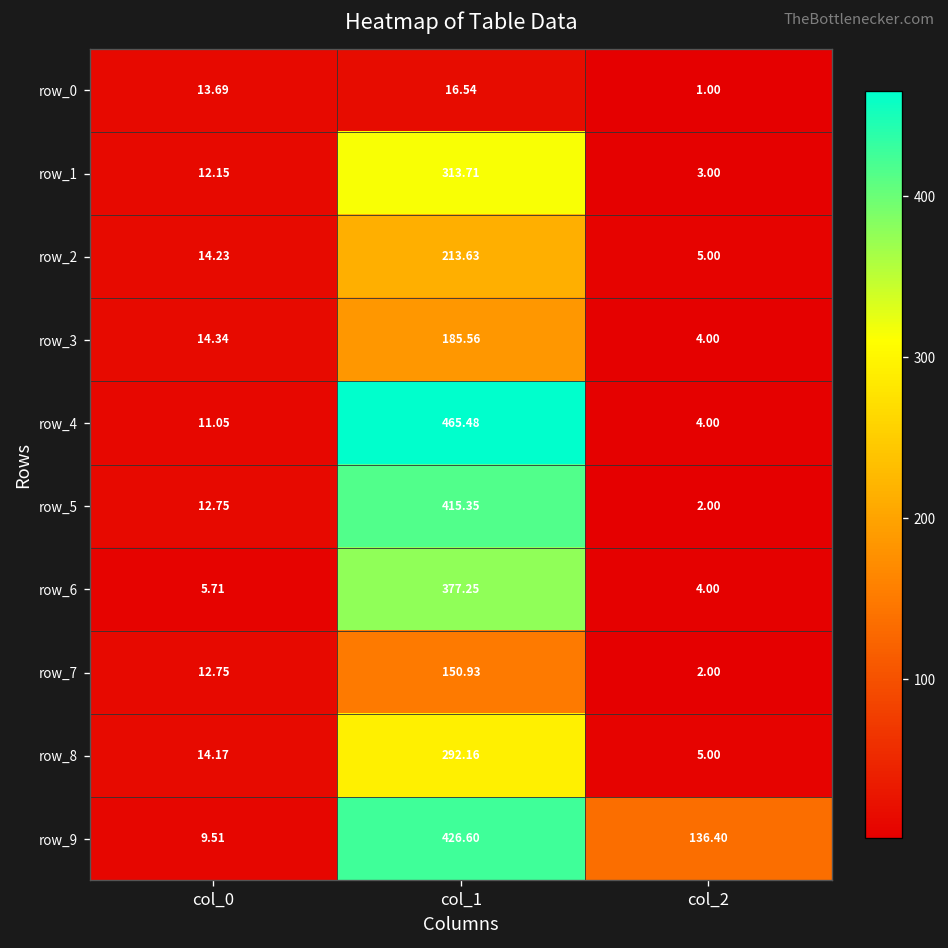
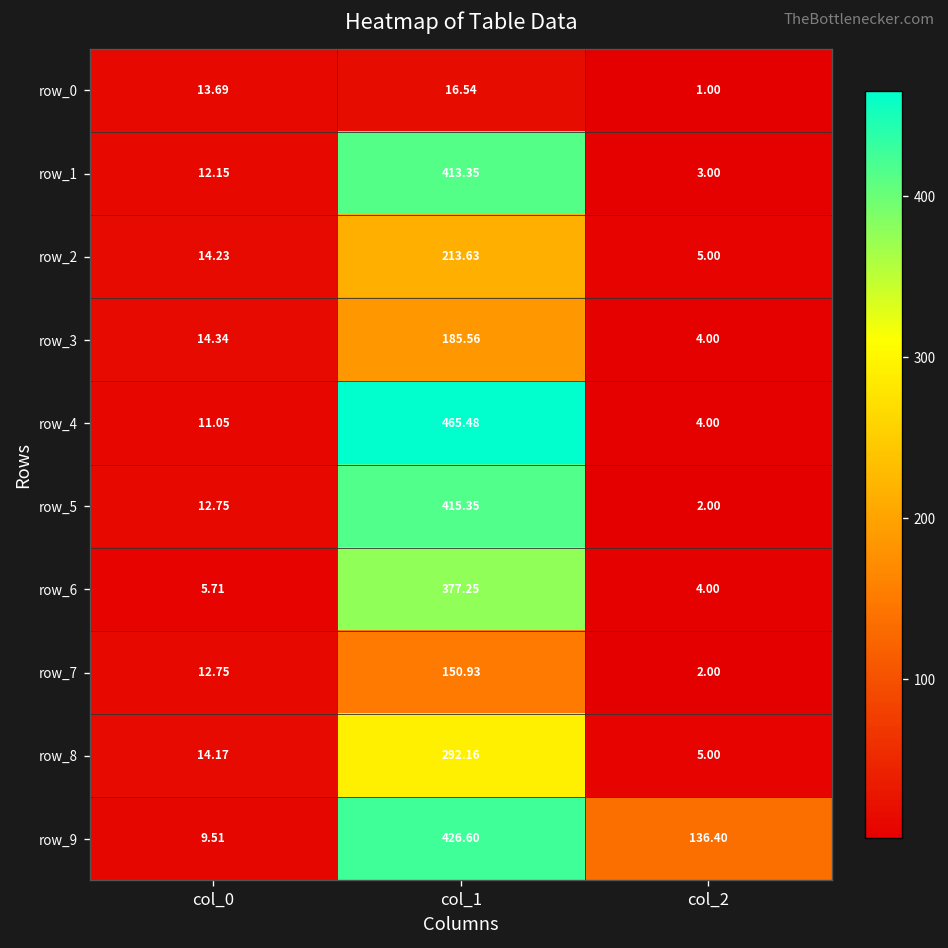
row_1, col_1: 313.71 -> 413.35
